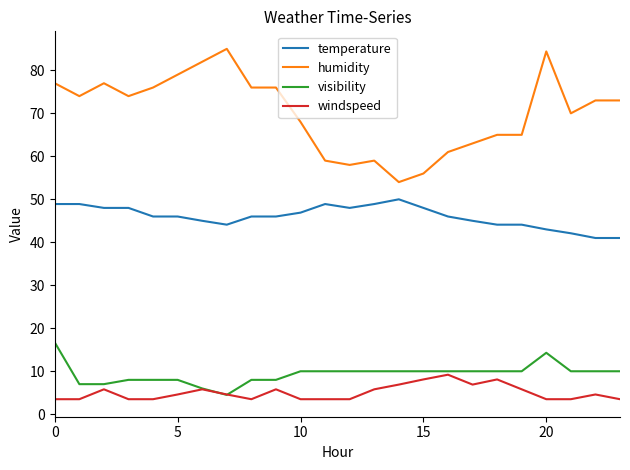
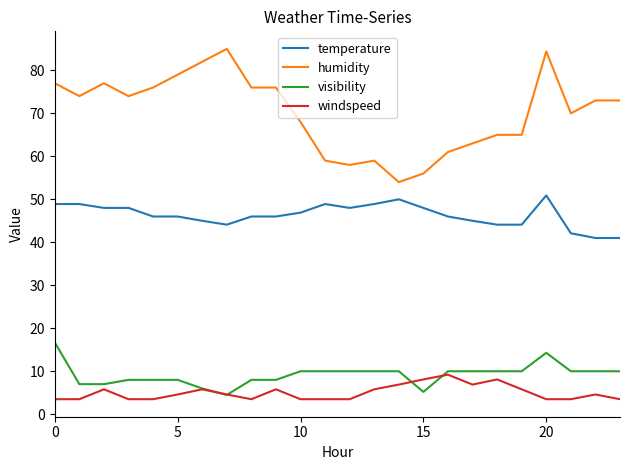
visibility, 15: 10 -> 5
temperature, 20: 43 -> 51
